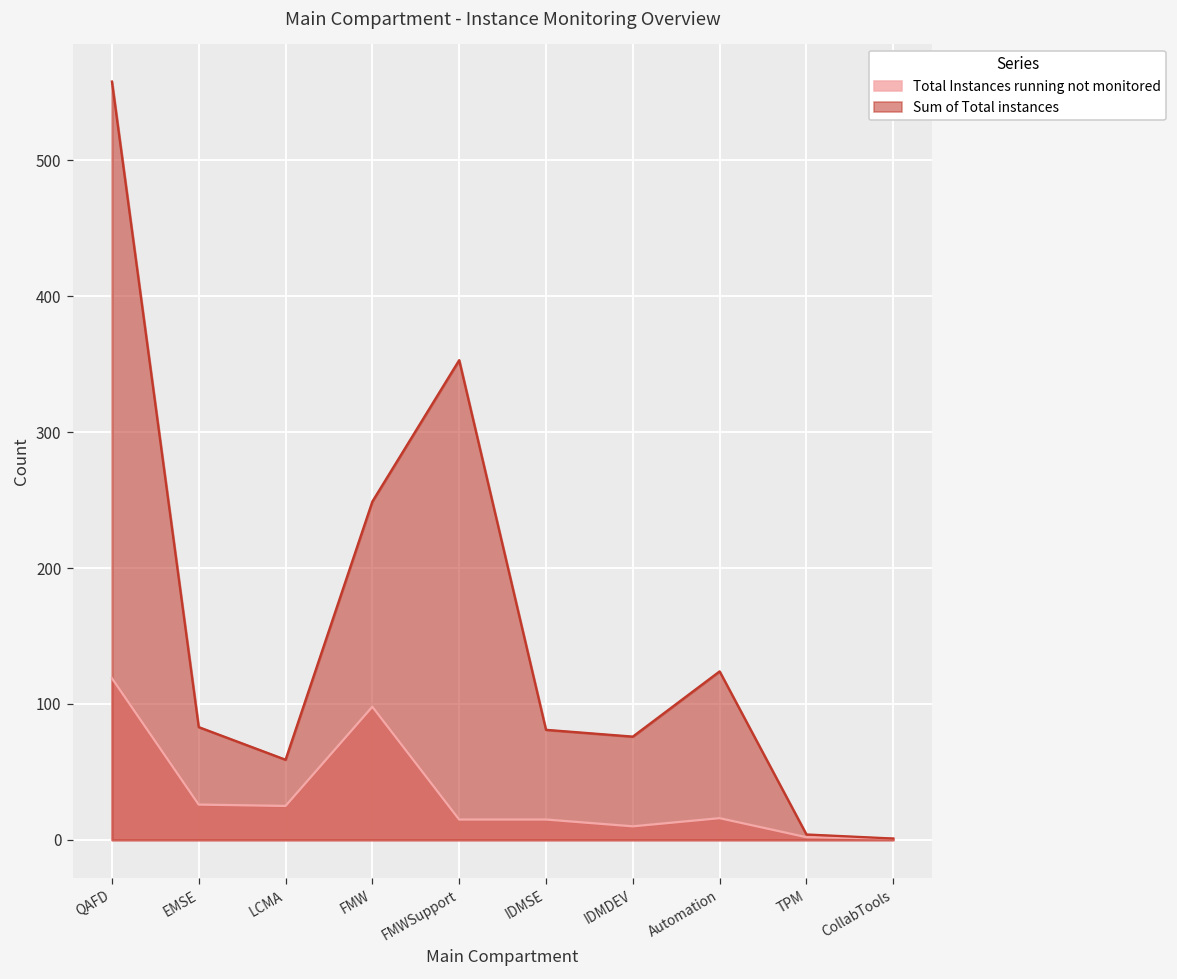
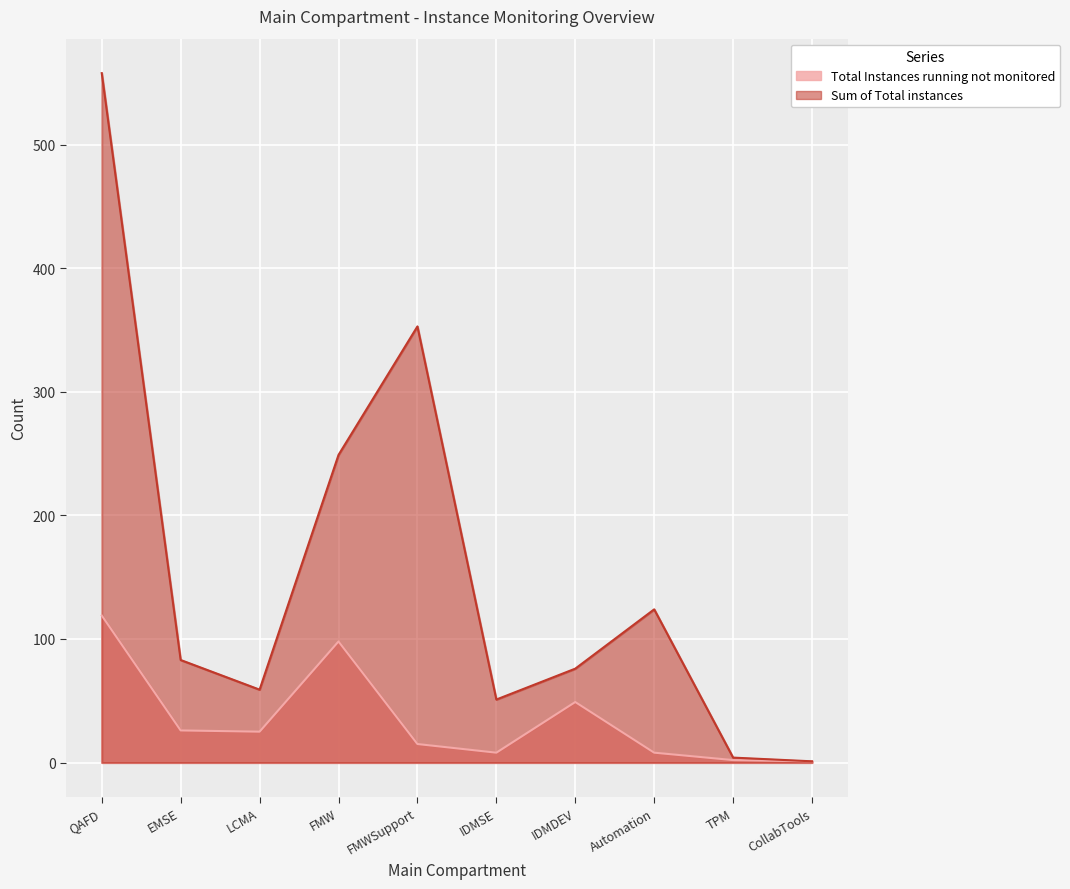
Total Instances running not monitored, IDMSE: 15 -> 8
Sum of Total instances, IDMSE: 81 -> 51
Total Instances running not monitored, IDMDEV: 10 -> 49
Total Instances running not monitored, Automation: 16 -> 8
